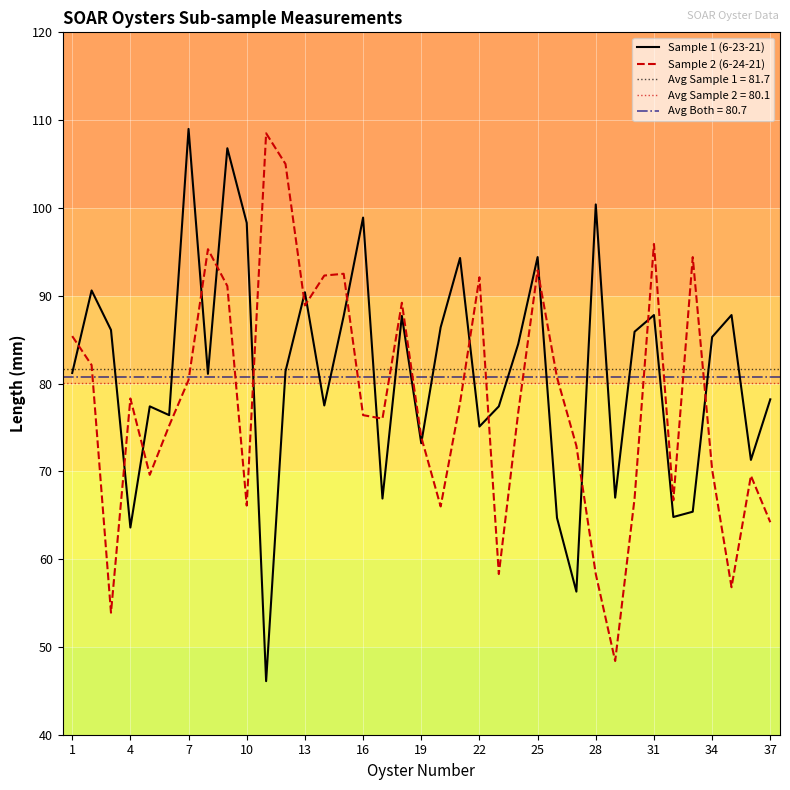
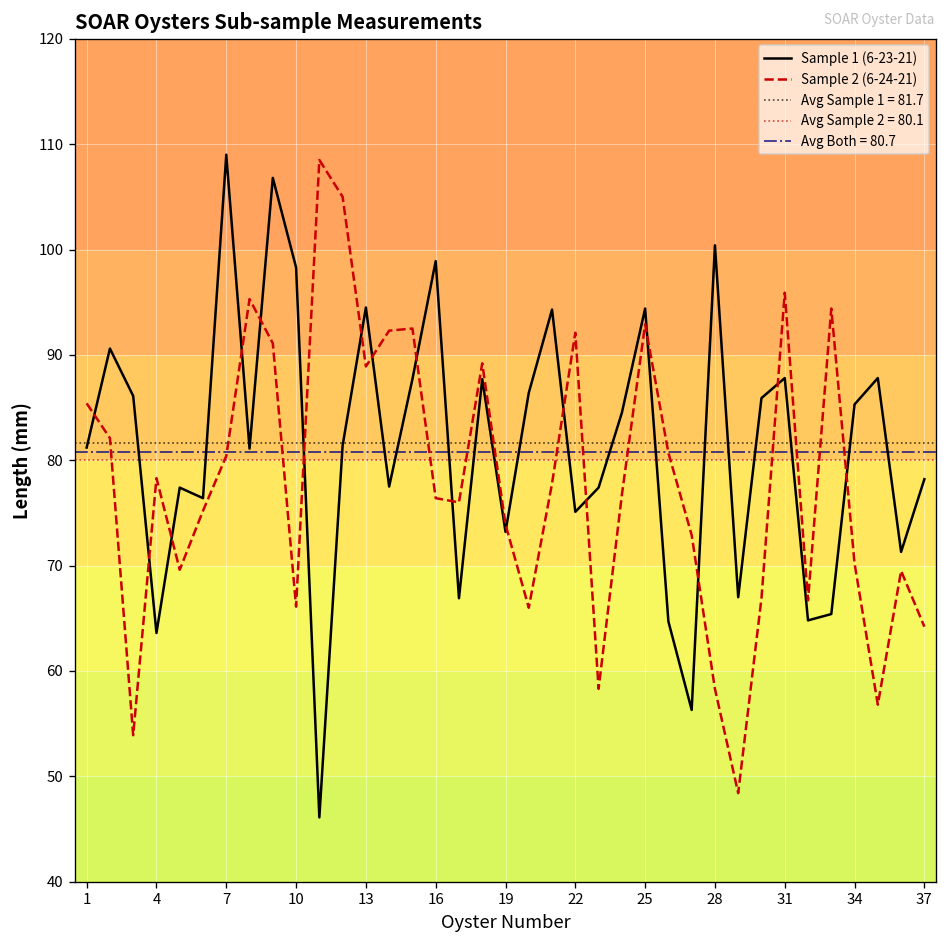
Sample 1 (6-23-21), 13: 90 -> 95
